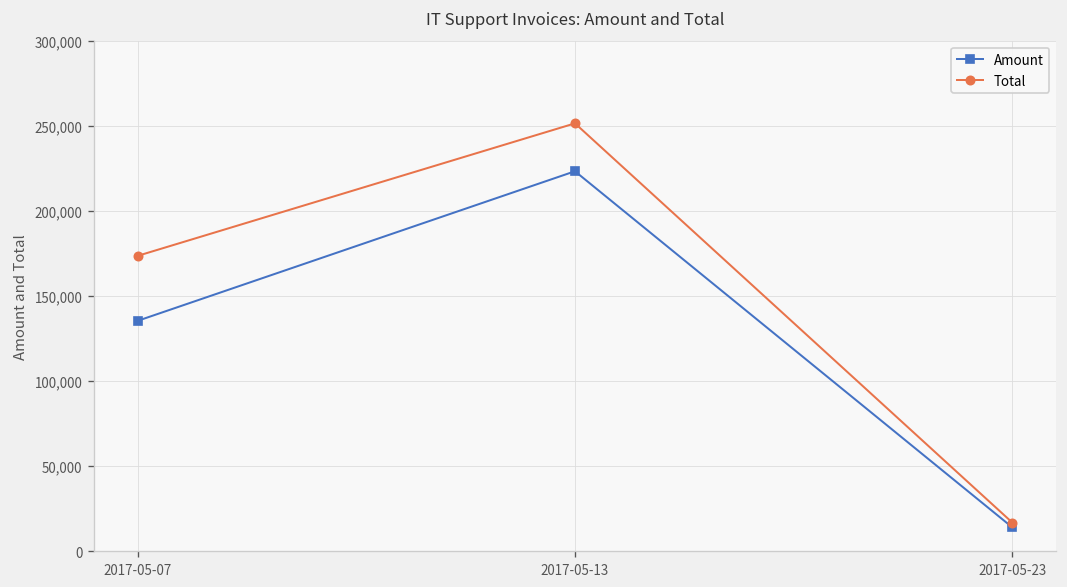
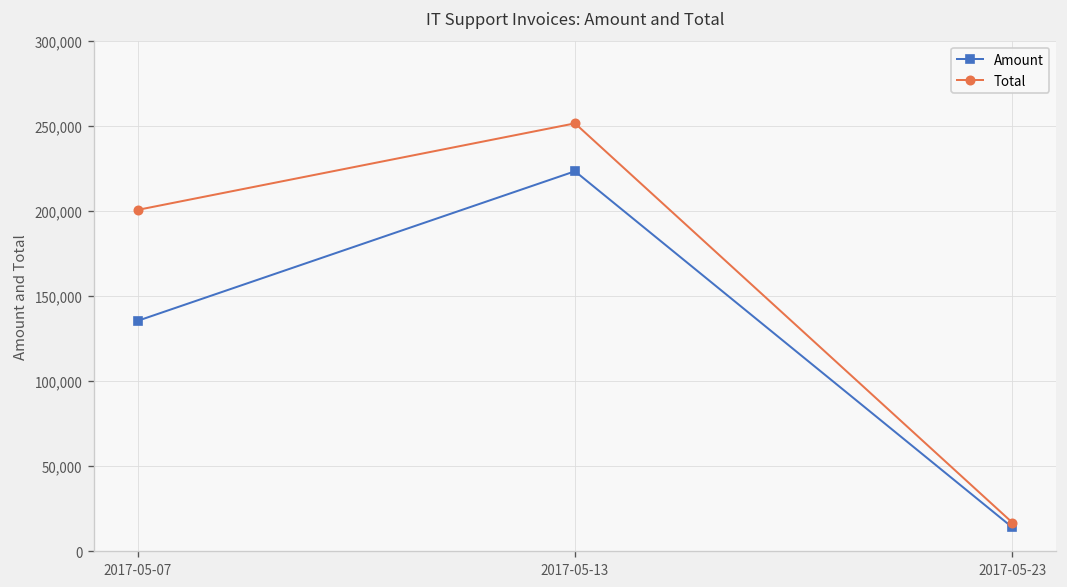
Total, 2017-05-07: 174,000 -> 201,000
